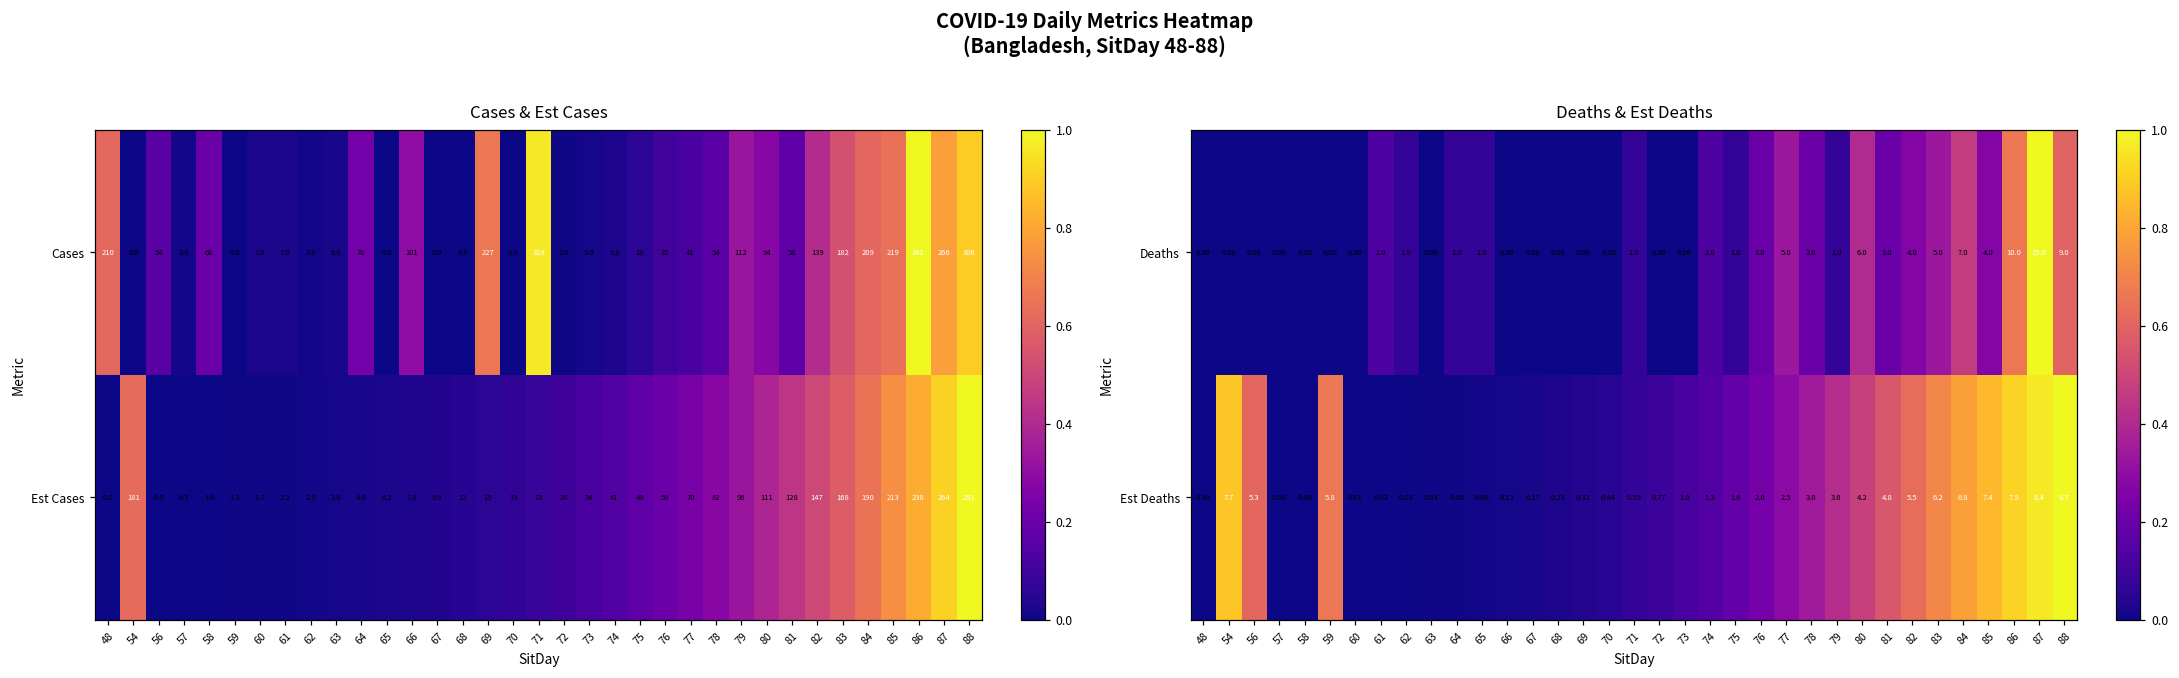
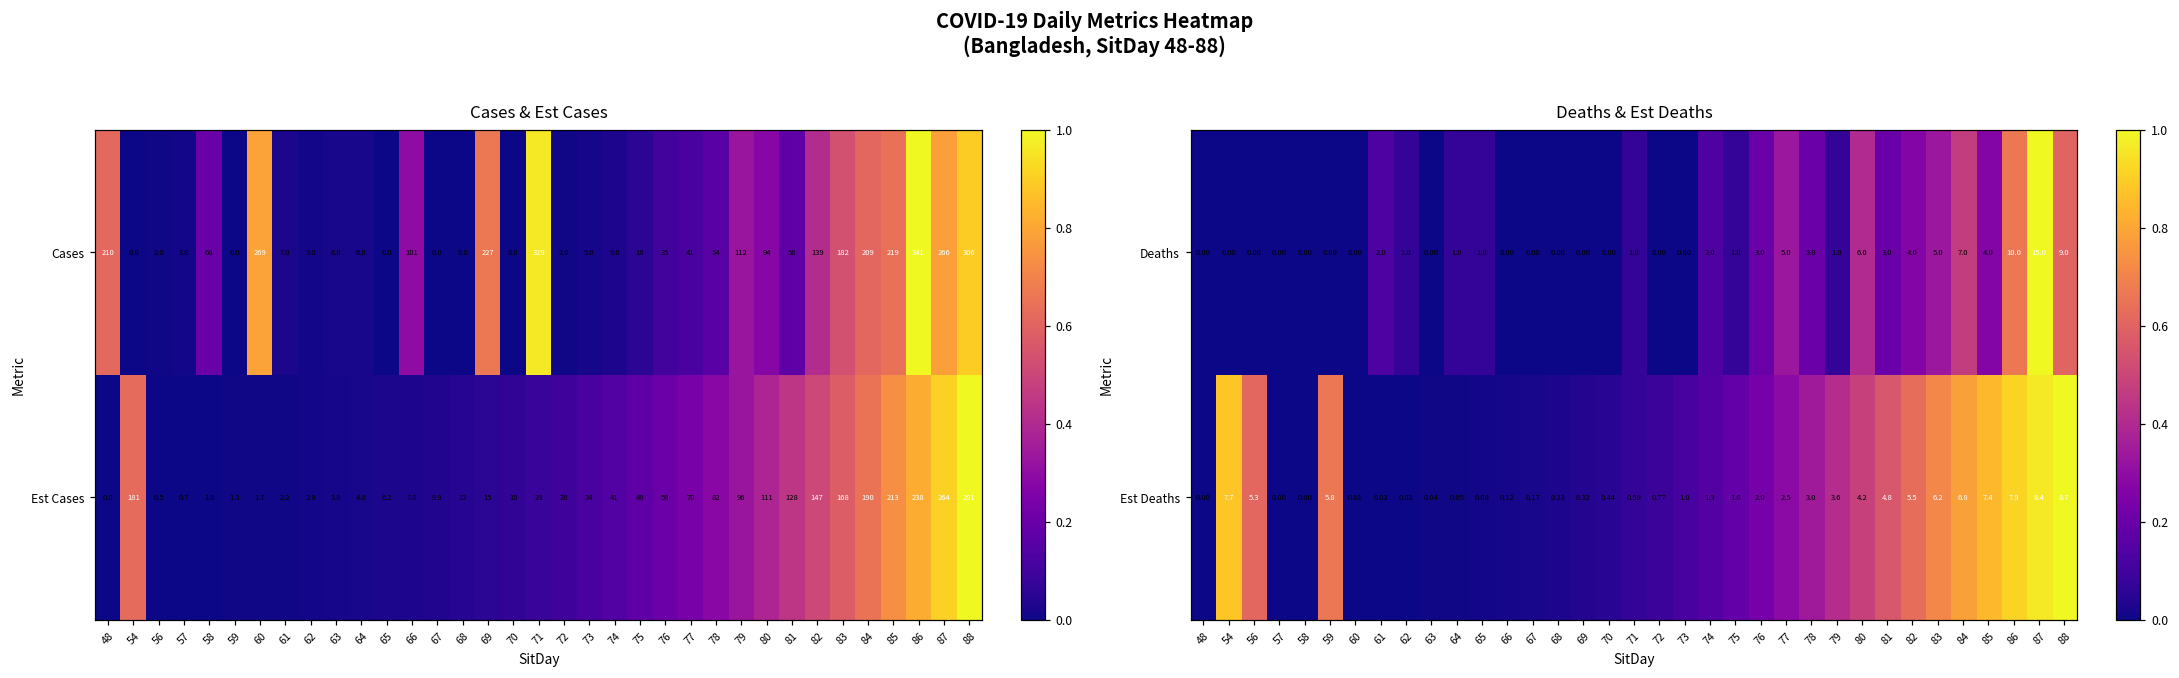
Cases & Est Cases, Cases, 56: 54 -> 2.0
Cases & Est Cases, Cases, 60: 7.0 -> 269
Cases & Est Cases, Cases, 64: 76 -> 6.0
